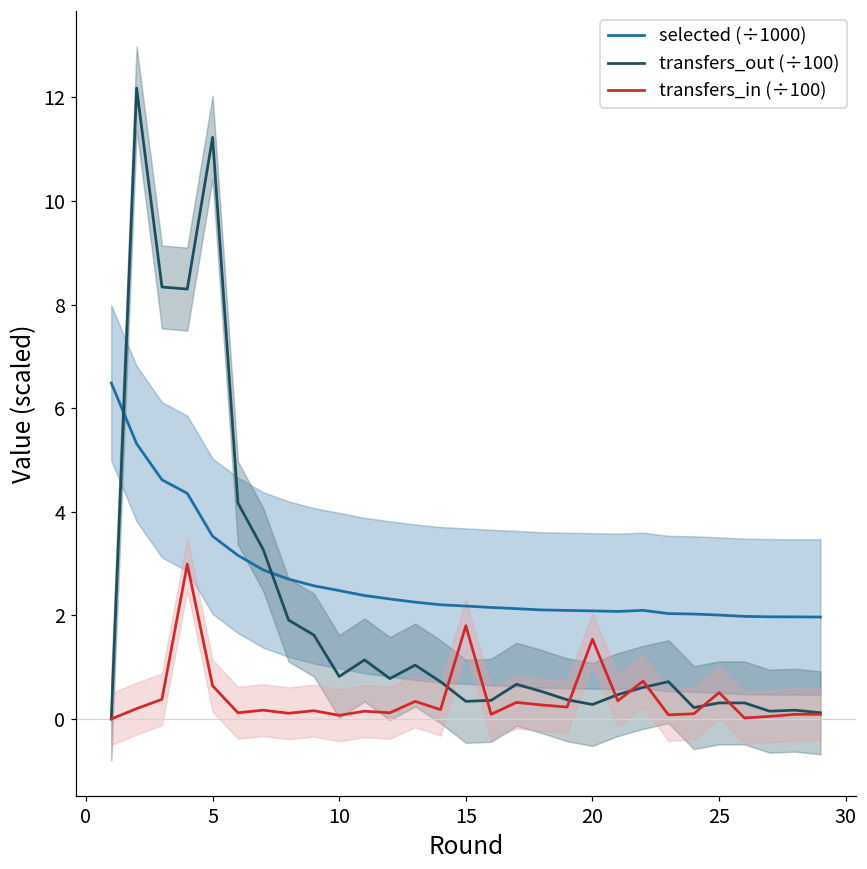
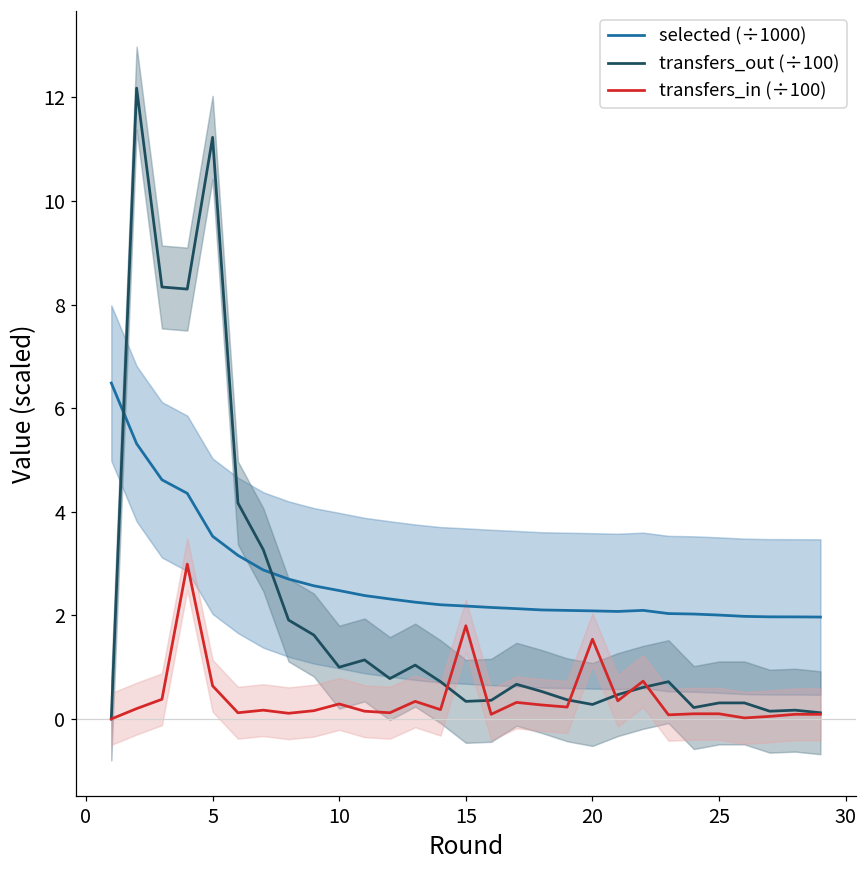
transfers_out (÷100), 10: 0.8 -> 1.0
transfers_in (÷100), 10: 0.1 -> 0.3
transfers_in (÷100), 25: 0.5 -> 0.1
